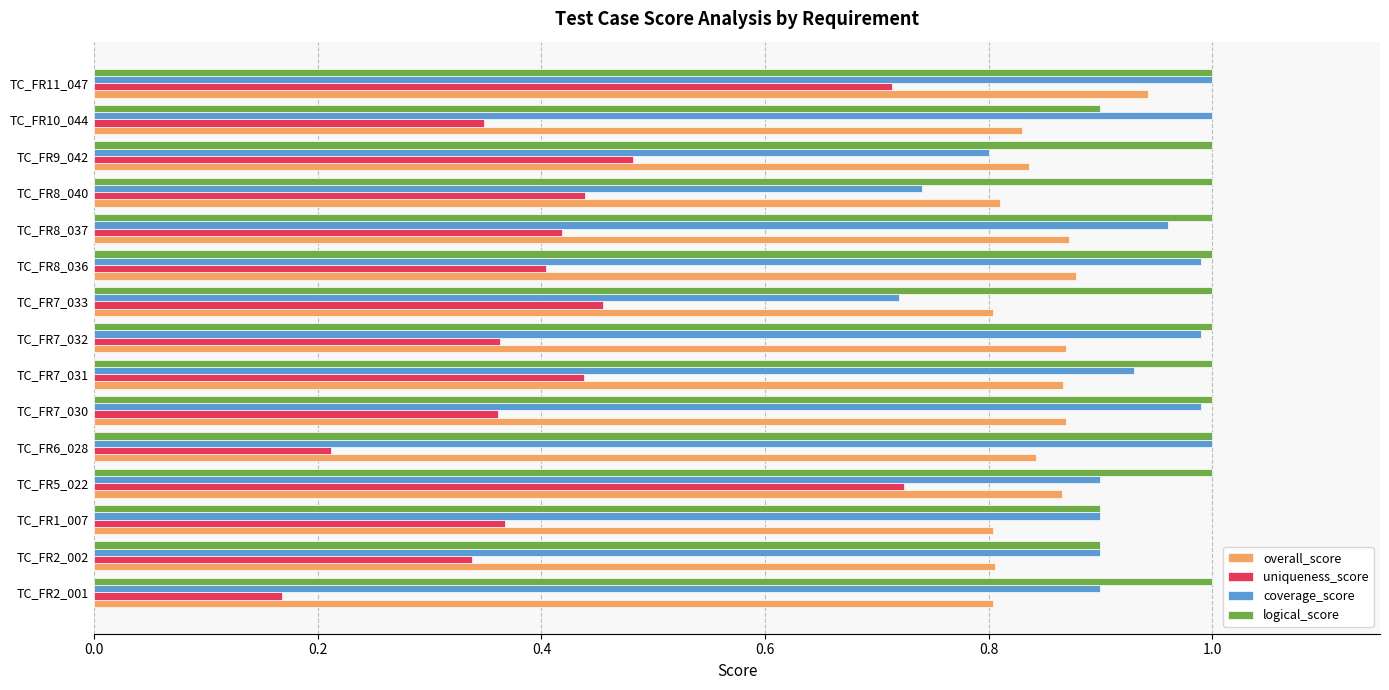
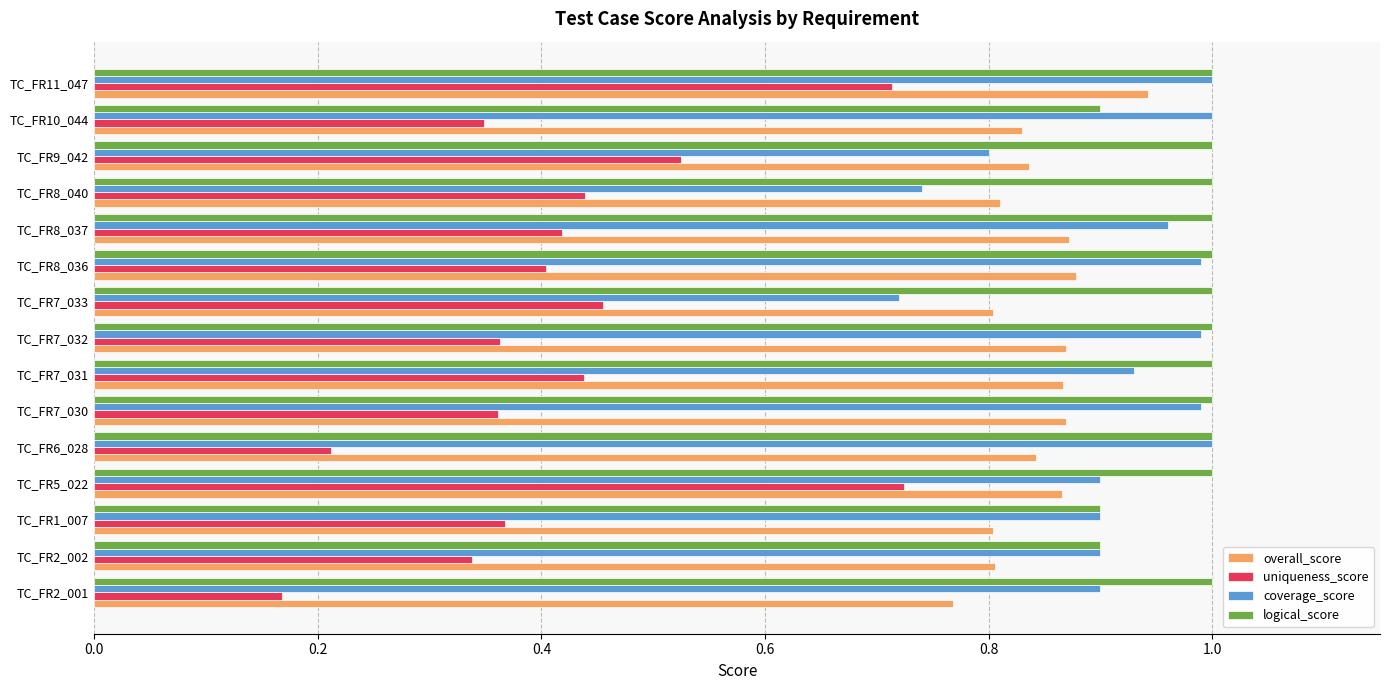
uniqueness_score, TC_FR9_042: 0.482 -> 0.525
overall_score, TC_FR2_001: 0.804 -> 0.768
